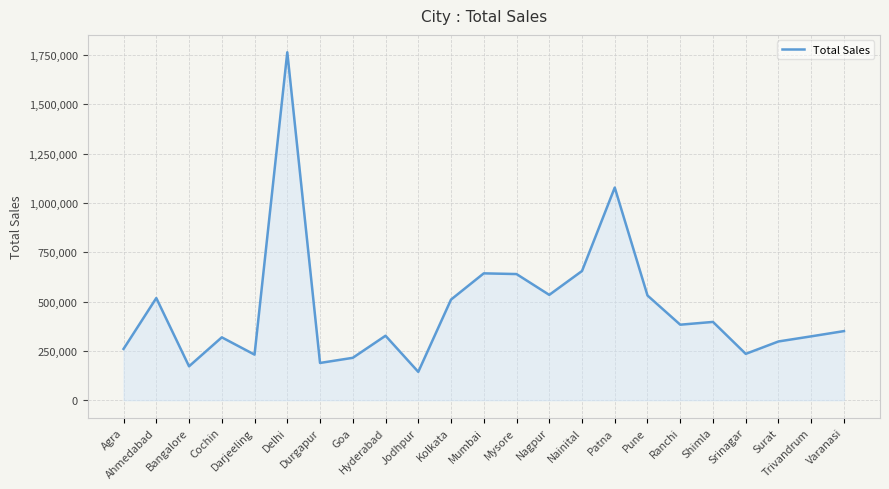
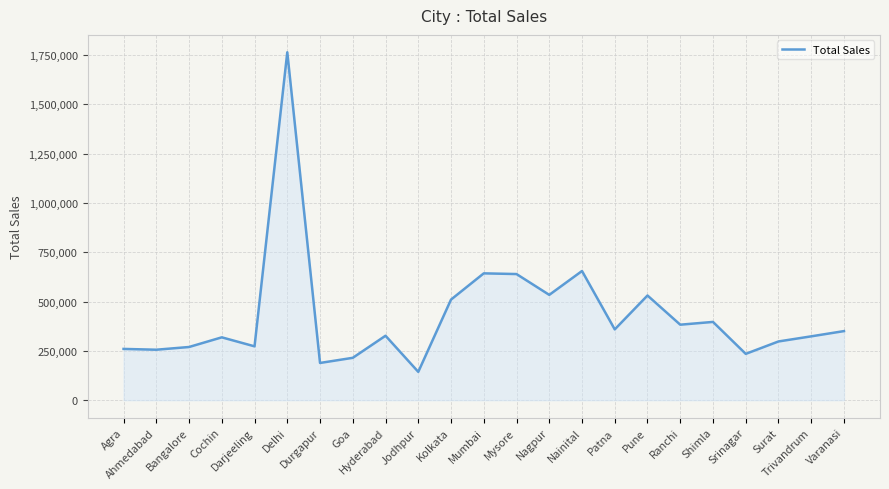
Ahmedabad: 520,000 -> 260,000
Bangalore: 170,000 -> 270,000
Darjeeling: 230,000 -> 270,000
Patna: 1,080,000 -> 360,000
